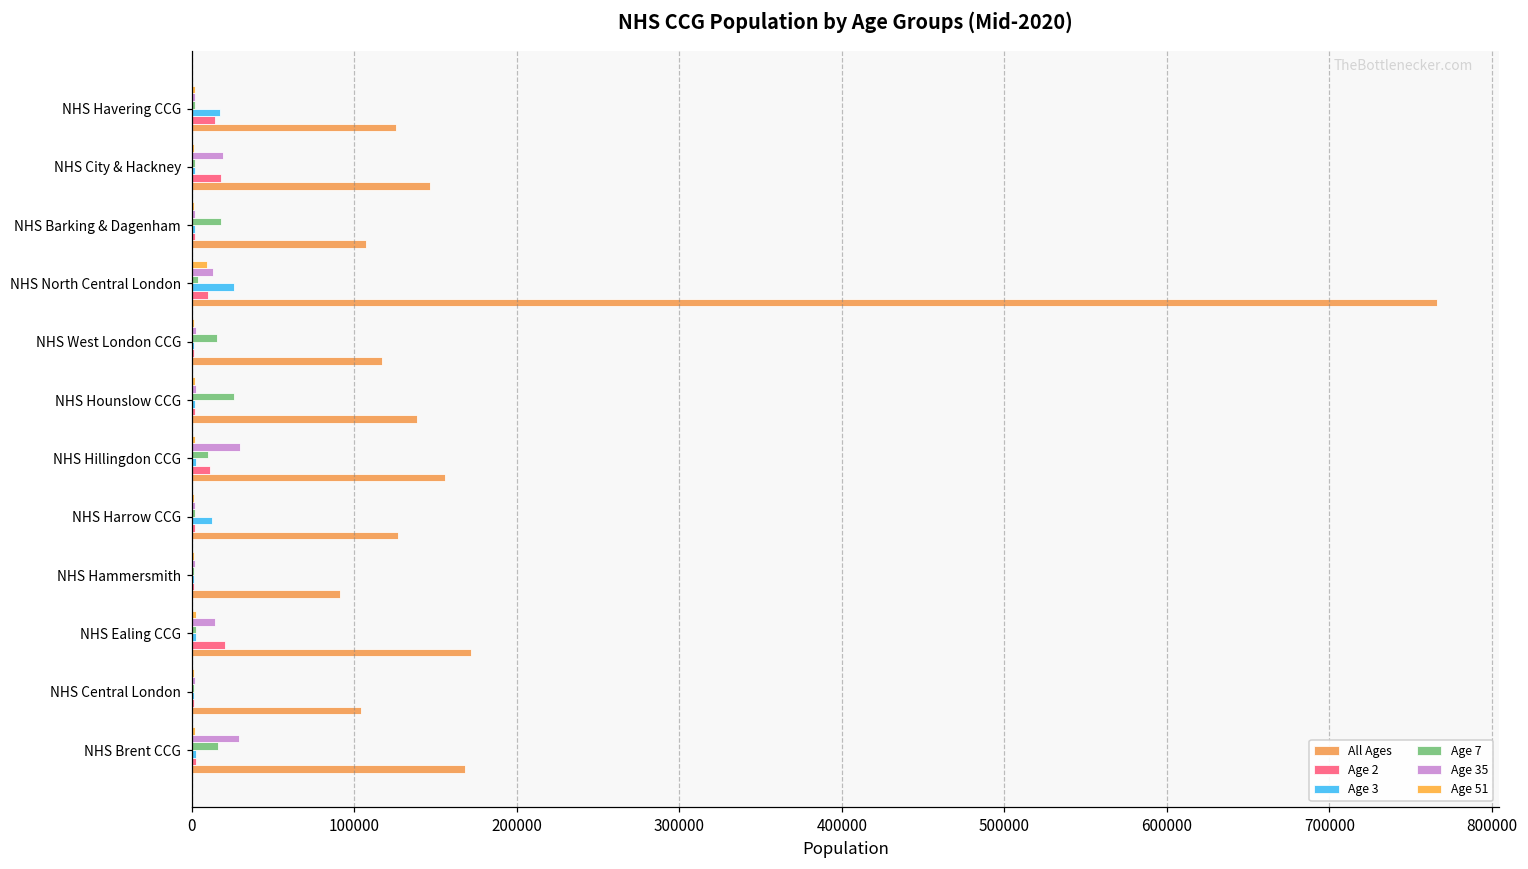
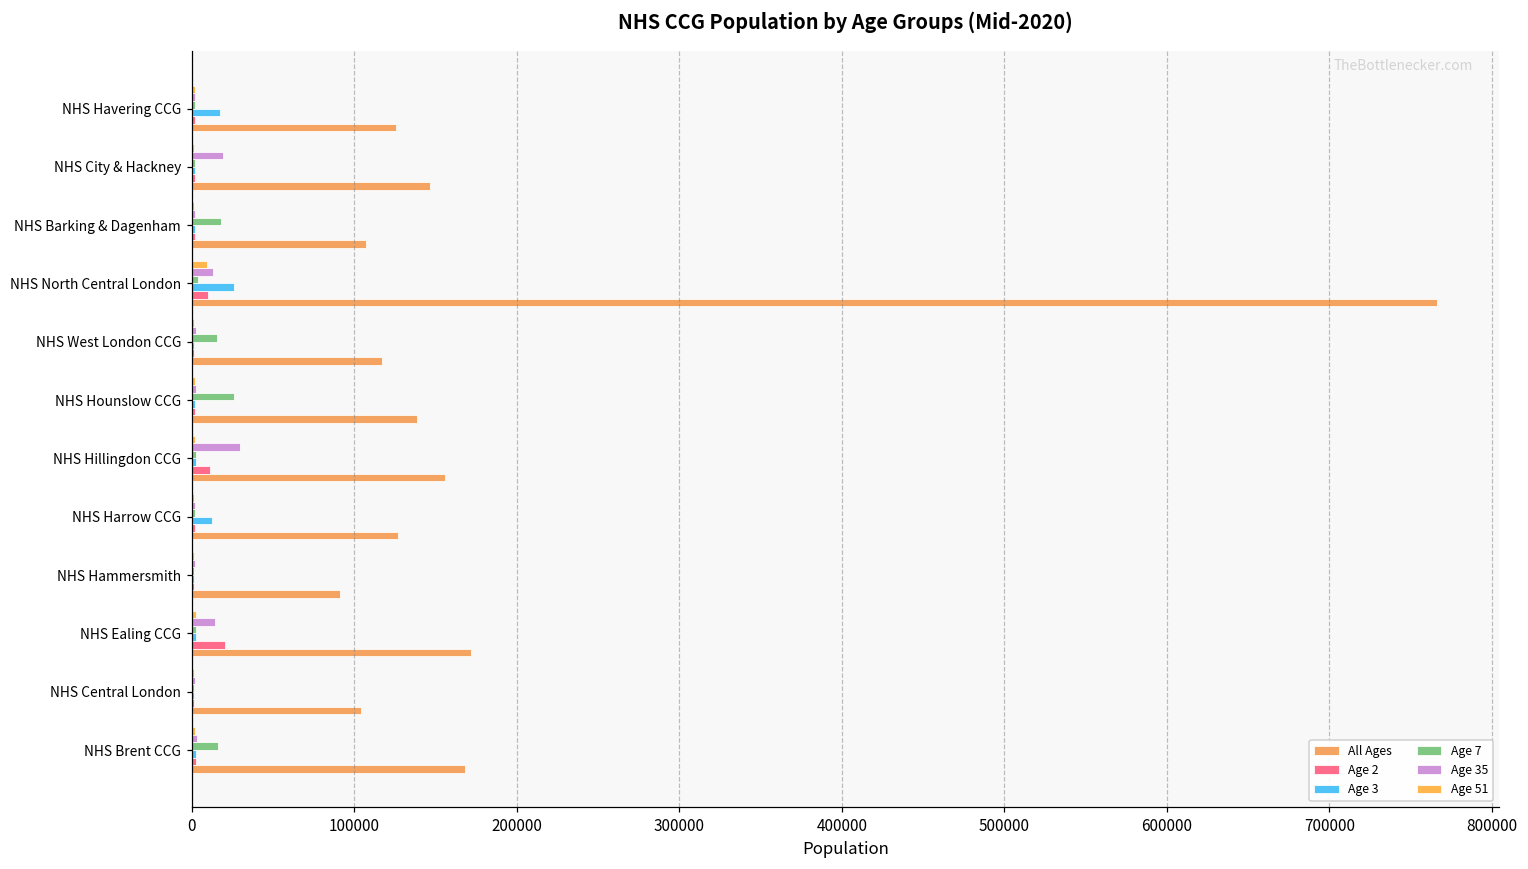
Age 2, NHS Havering CCG: 15000 -> 2000
Age 2, NHS City & Hackney: 18000 -> 2000
Age 7, NHS Hillingdon CCG: 10000 -> 2000
Age 35, NHS Brent CCG: 29000 -> 3000
